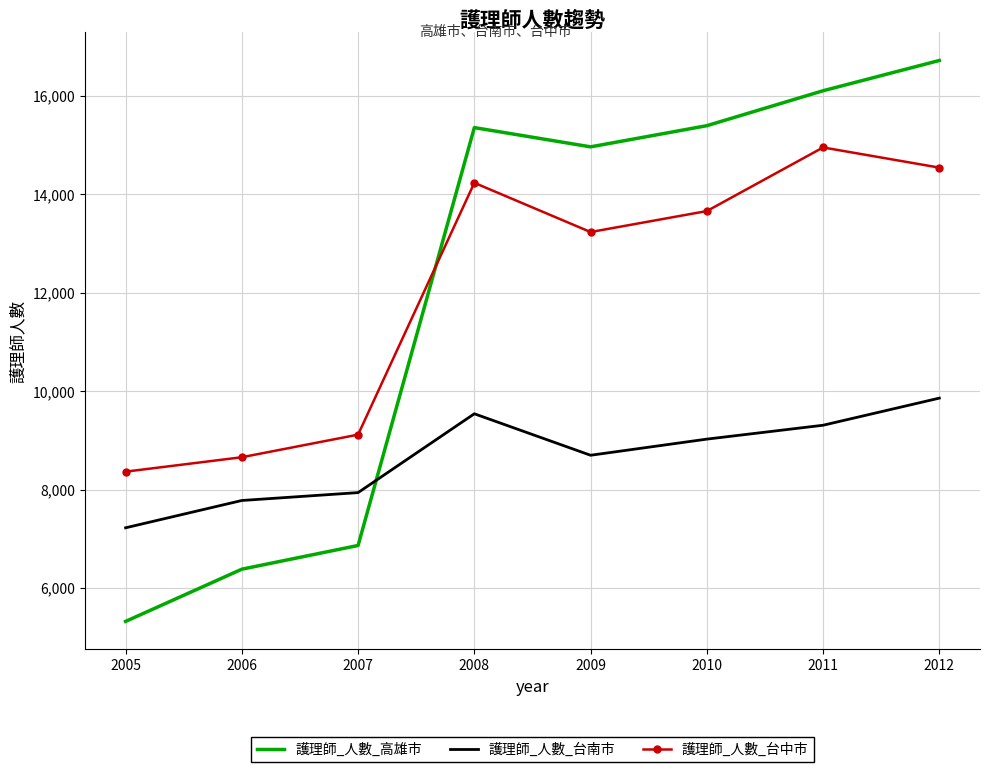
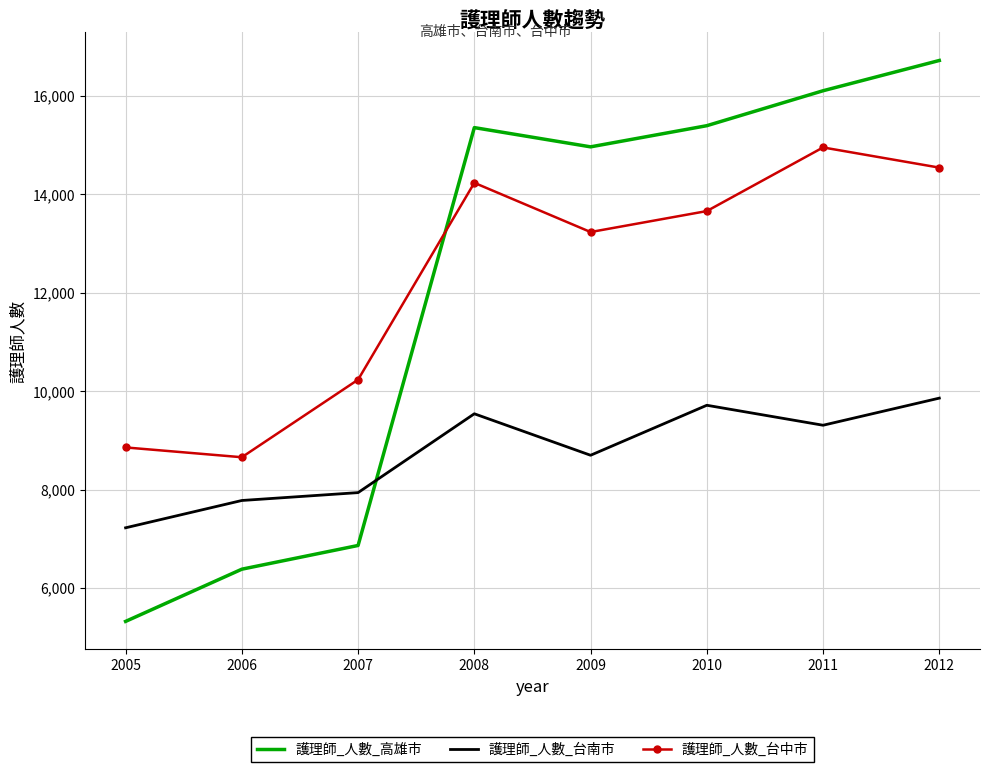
護理師_人數_台中市, 2005: 8,400 -> 8,900
護理師_人數_台中市, 2007: 9,100 -> 10,200
護理師_人數_台南市, 2010: 9,000 -> 9,700
